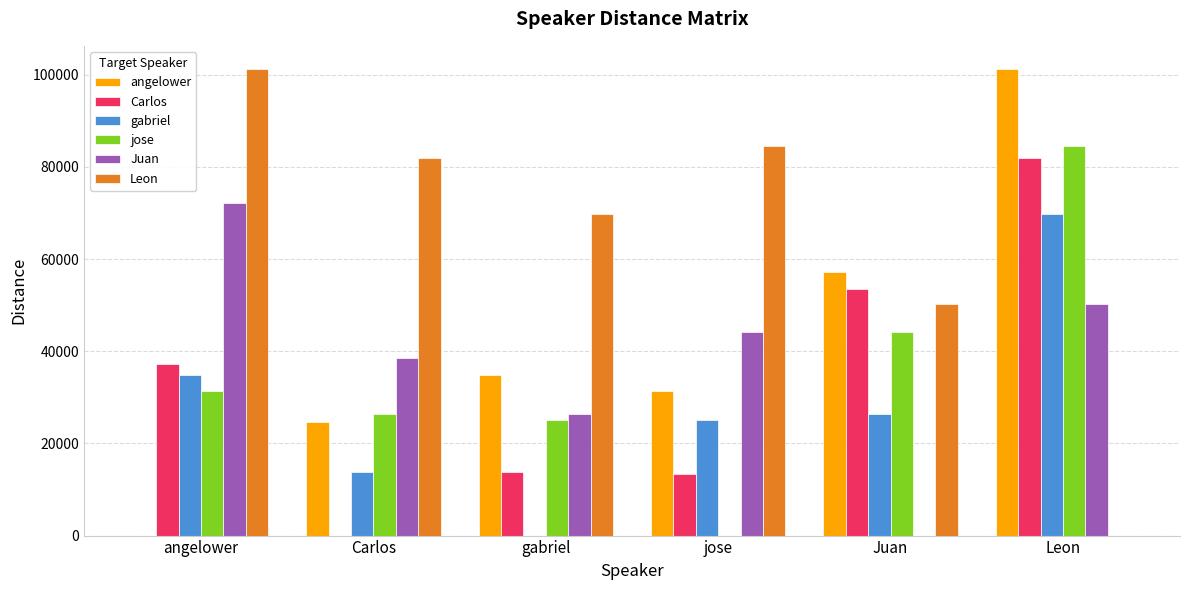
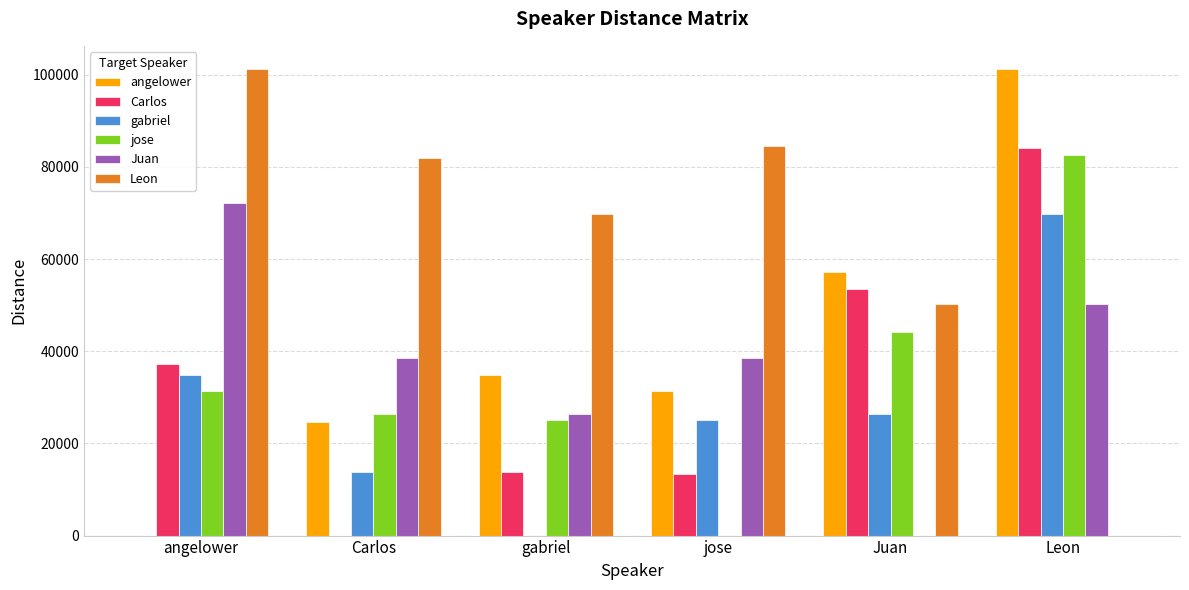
Juan, jose: 44000 -> 39000
Carlos, Leon: 82000 -> 84000
jose, Leon: 85000 -> 83000
